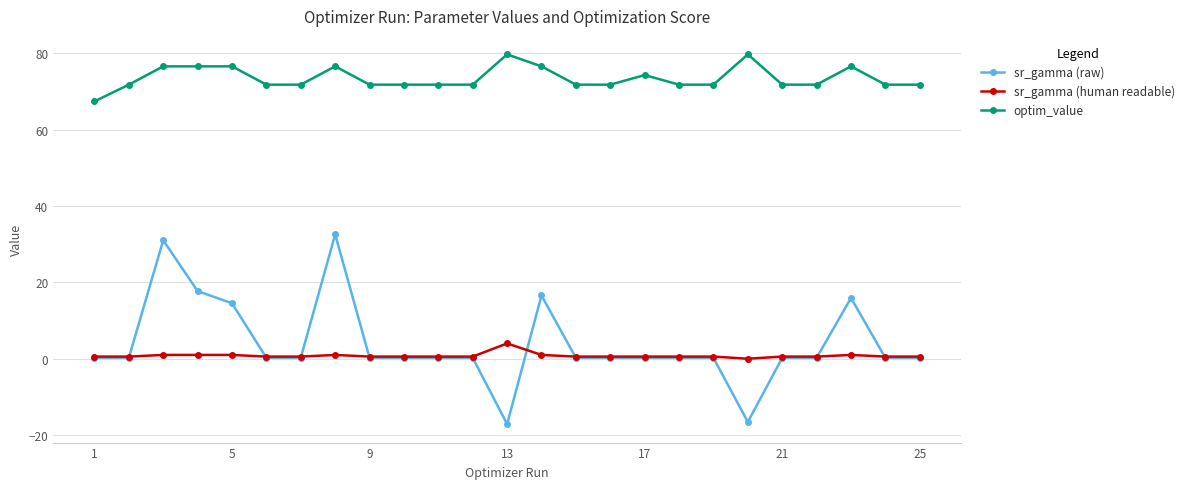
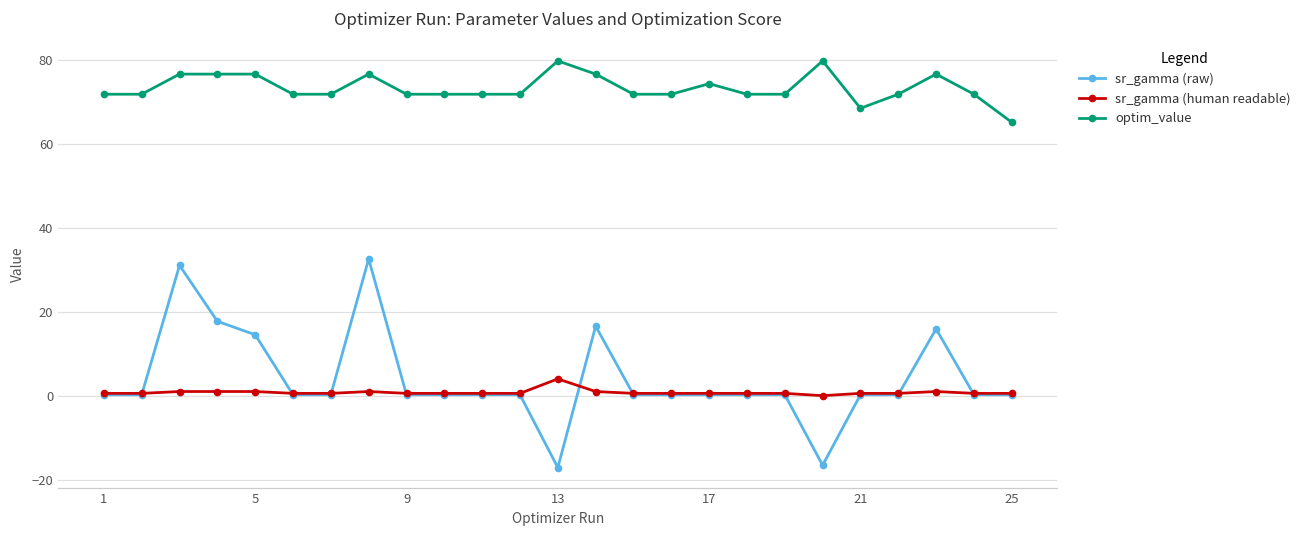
optim_value, 1: 67 -> 72
optim_value, 21: 72 -> 68
optim_value, 25: 72 -> 65
